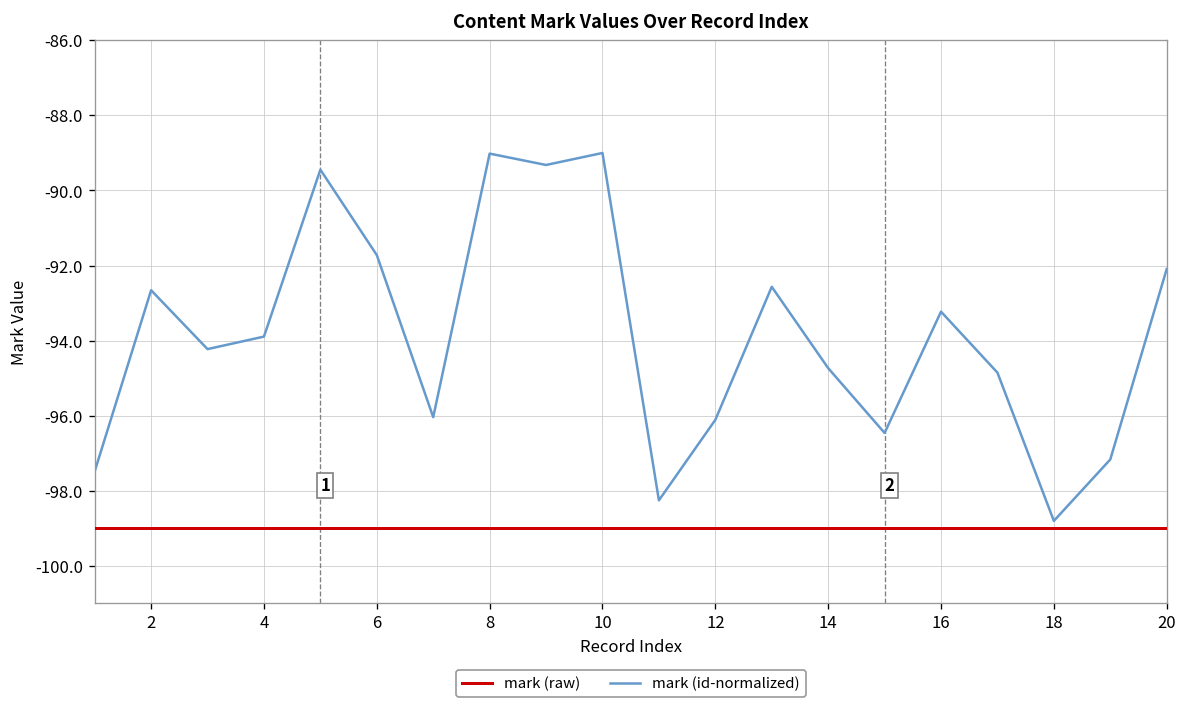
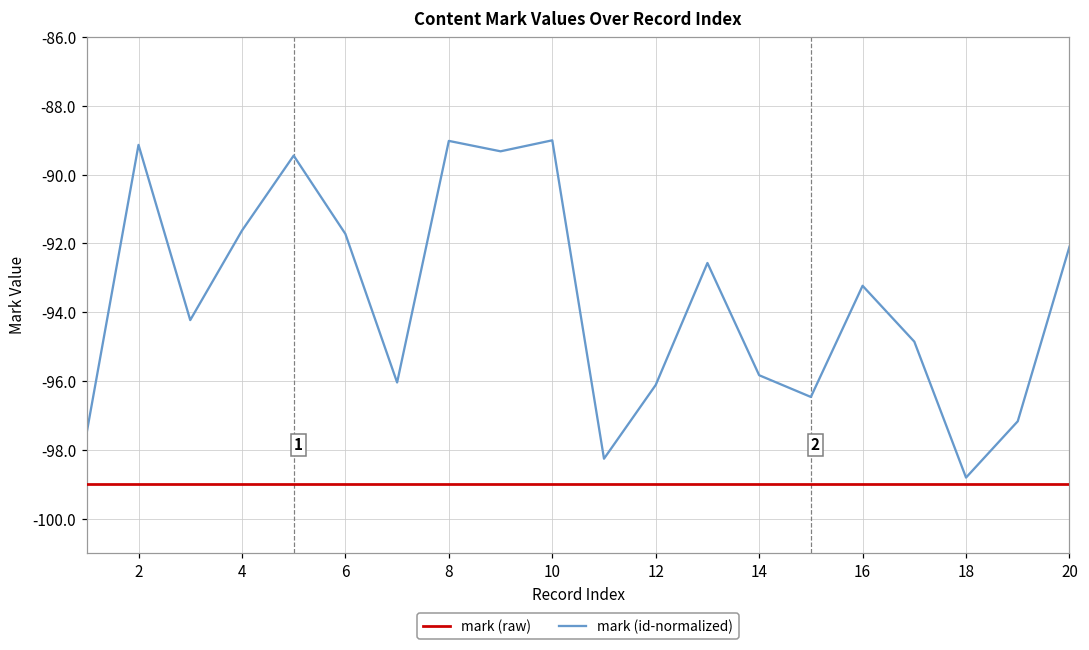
mark (id-normalized), 2: -92.7 -> -89.1
mark (id-normalized), 4: -93.9 -> -91.6
mark (id-normalized), 14: -94.7 -> -95.8
